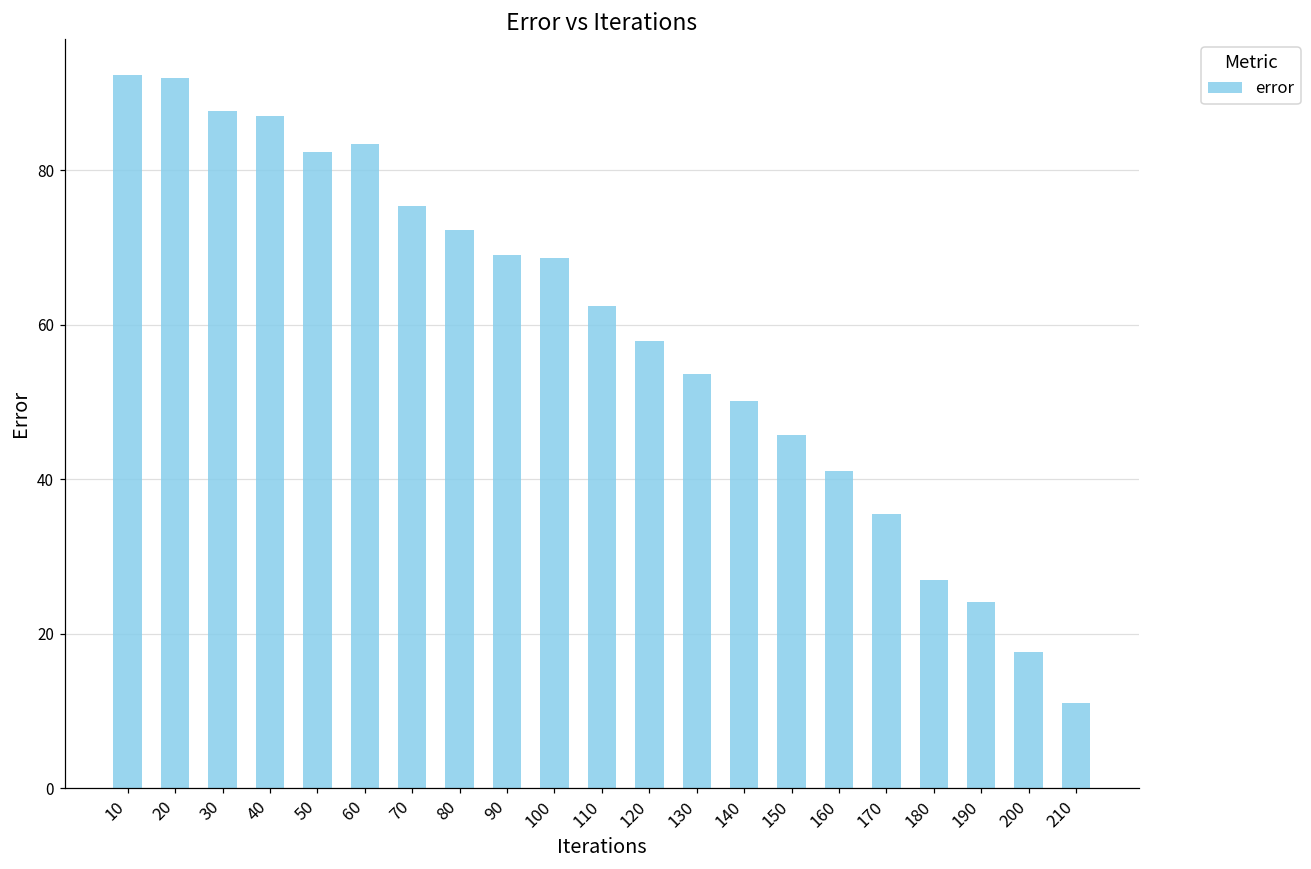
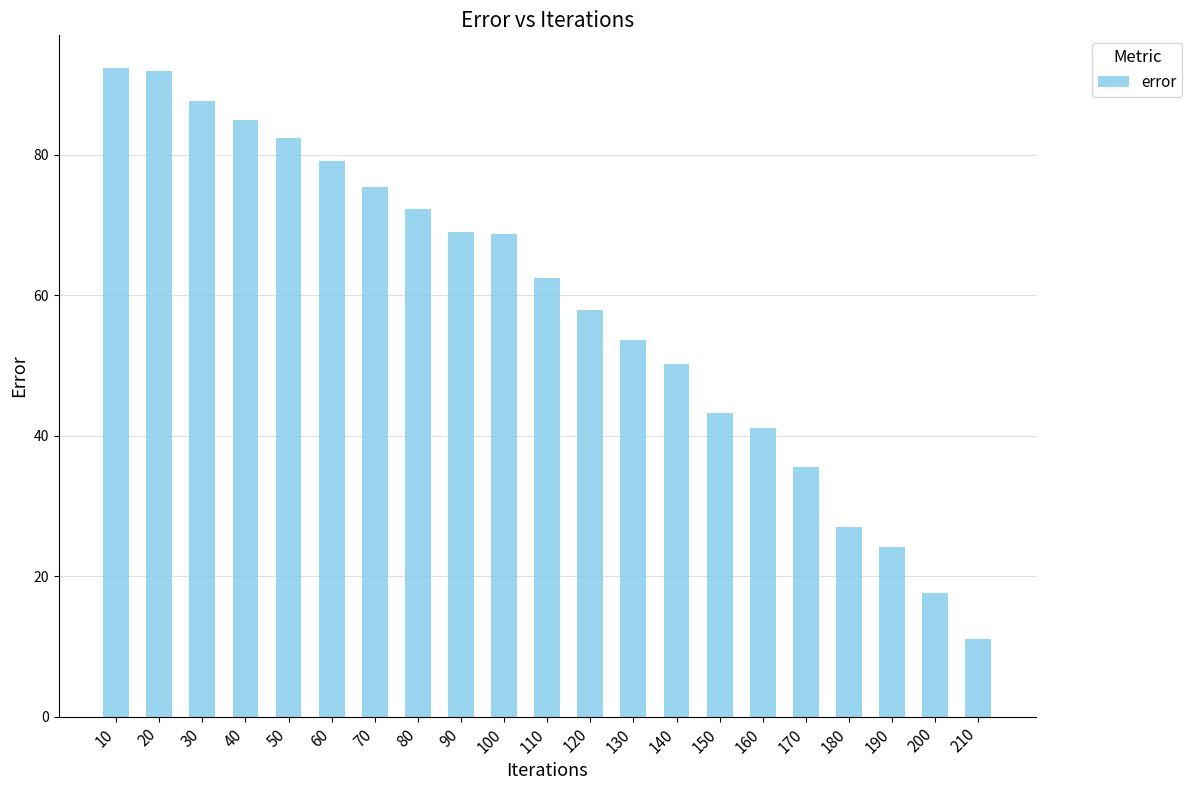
40: 87 -> 85
60: 83 -> 79
150: 46 -> 43
